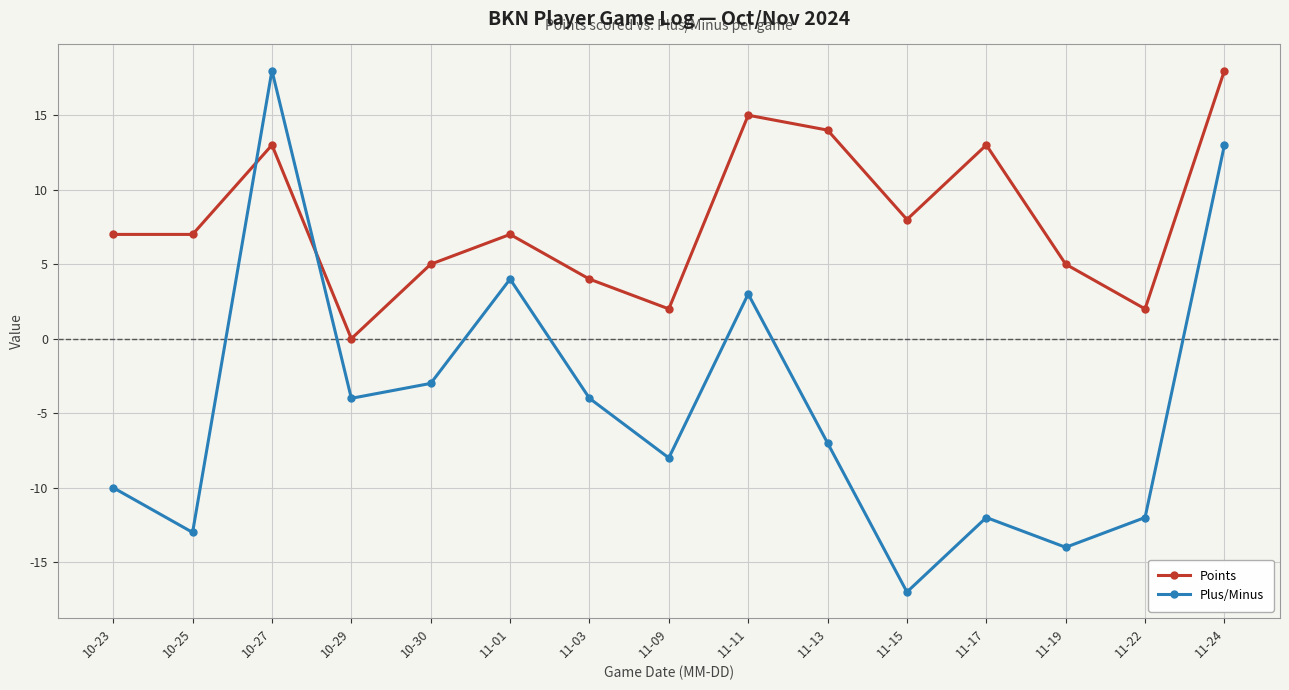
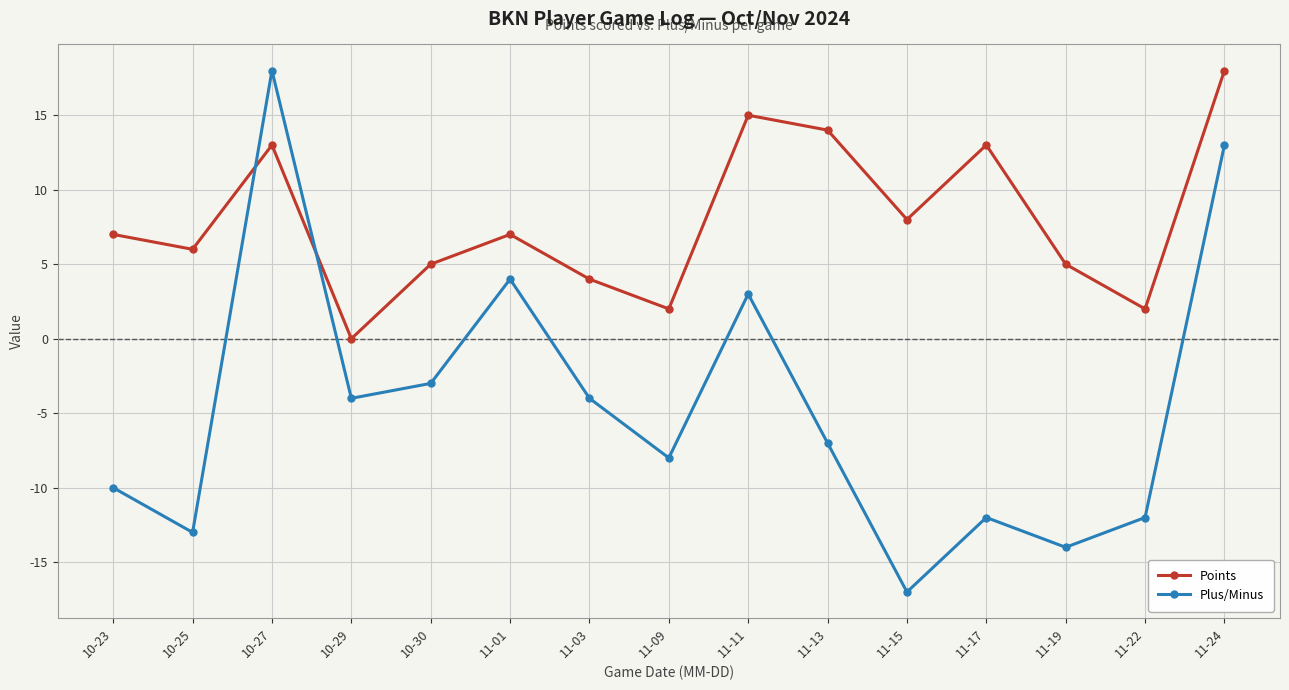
Points, 10-25: 7 -> 6
